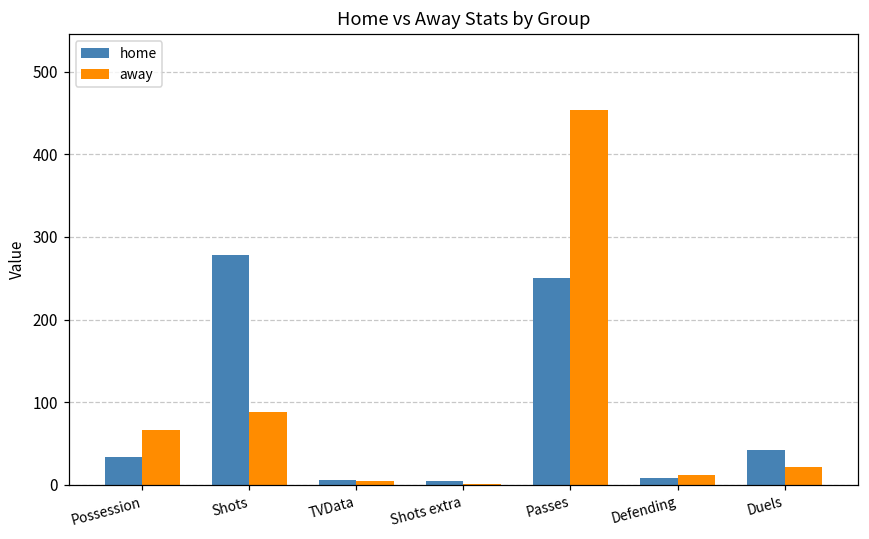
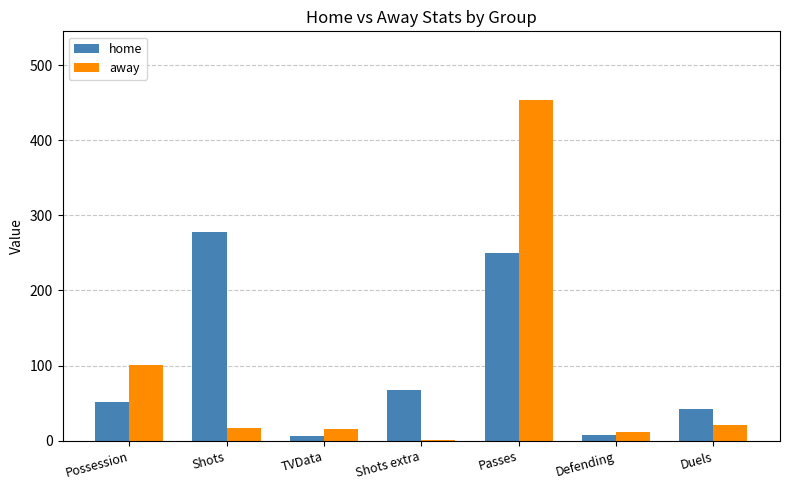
home, Possession: 30 -> 50
away, Possession: 70 -> 100
away, Shots: 90 -> 20
away, TVData: 10 -> 20
home, Shots extra: 10 -> 70
